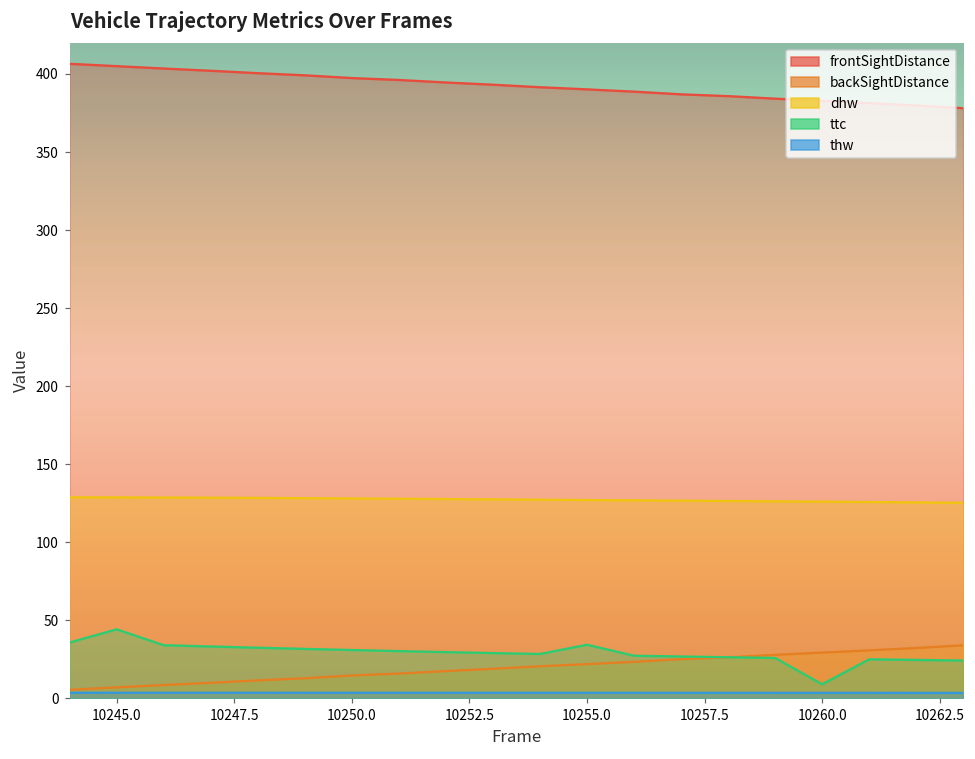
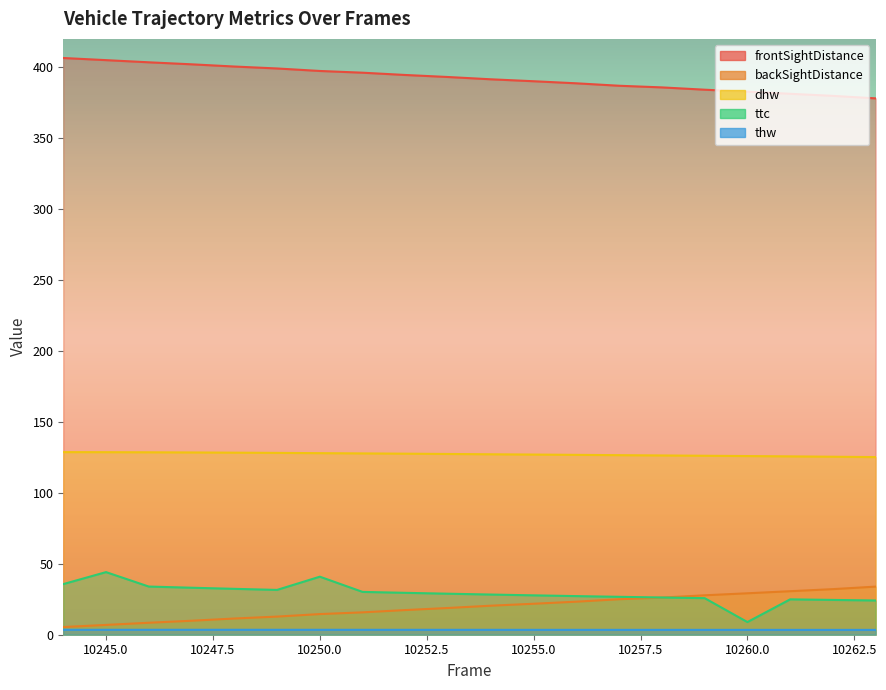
ttc, 10250.0: 31 -> 41
ttc, 10255.0: 34 -> 28
